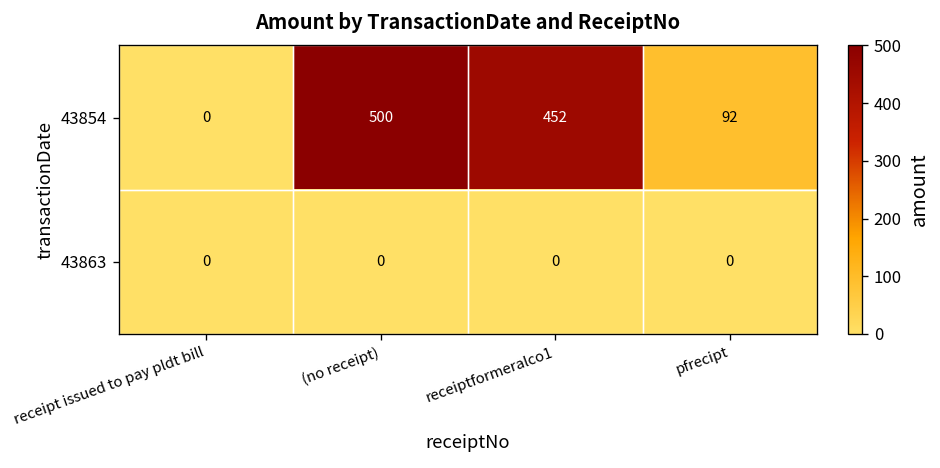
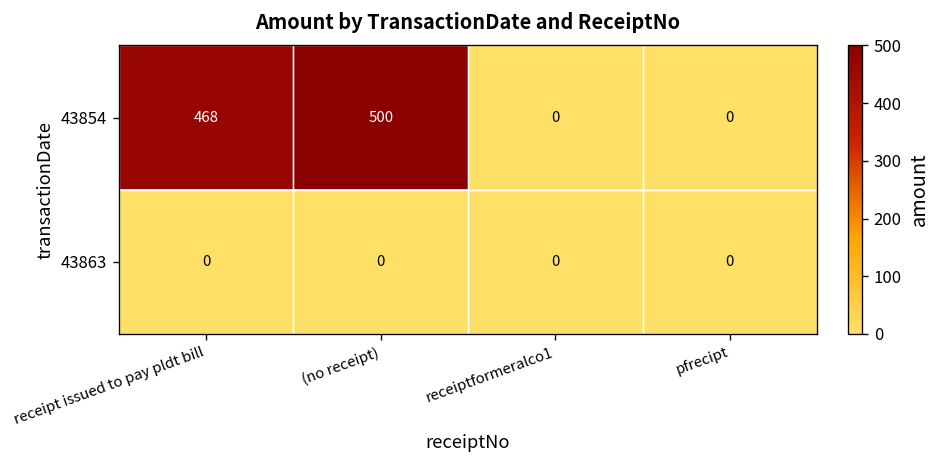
43854, receipt issued to pay pldt bill: 0 -> 468
43854, receiptformeralco1: 452 -> 0
43854, pfrecipt: 92 -> 0
